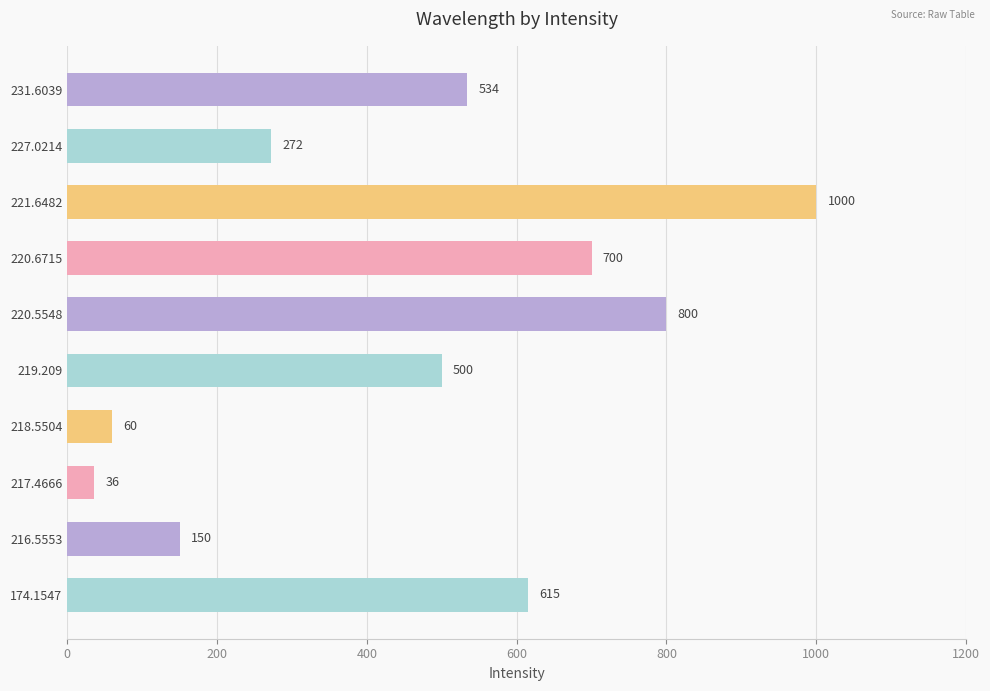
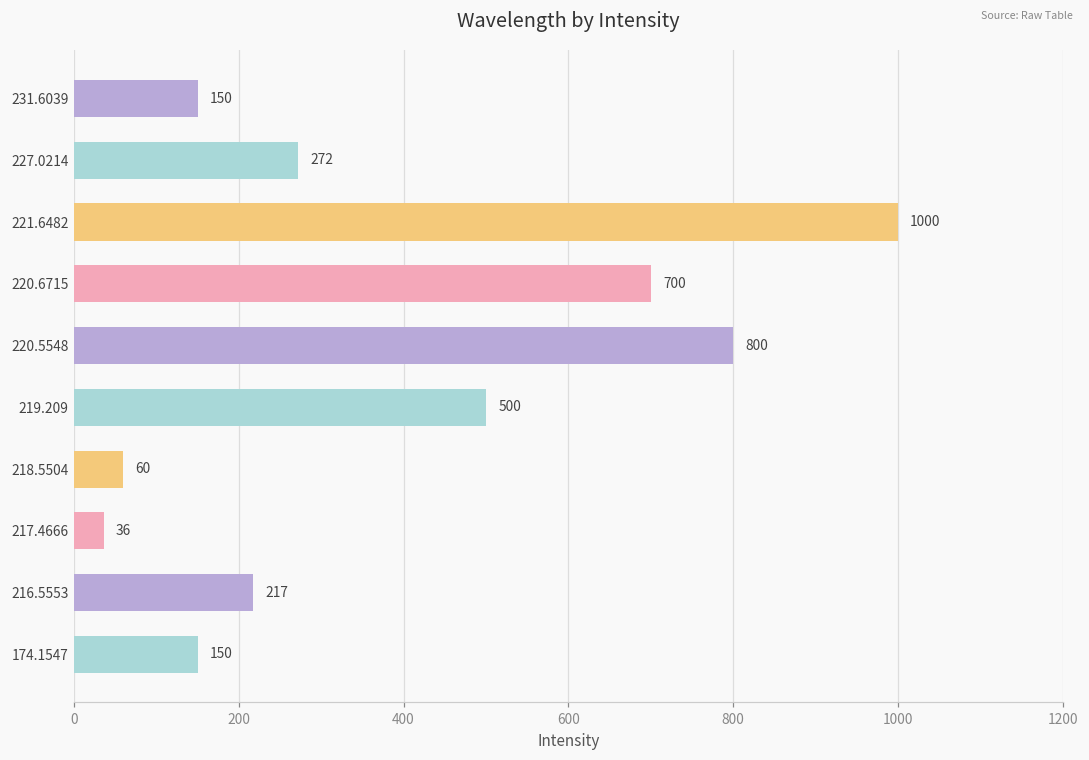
231.6039: 534 -> 150
216.5553: 150 -> 217
174.1547: 615 -> 150
